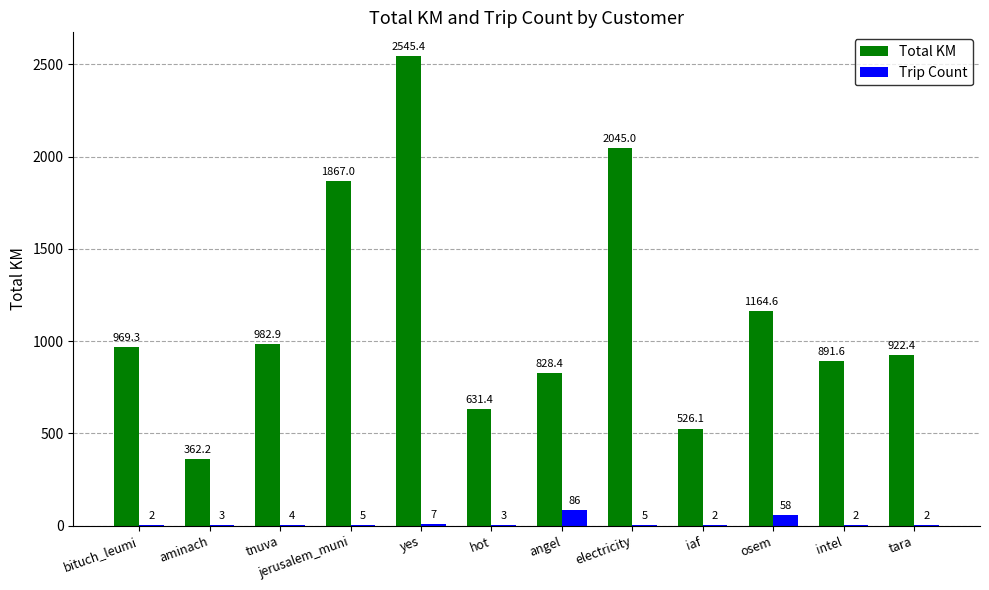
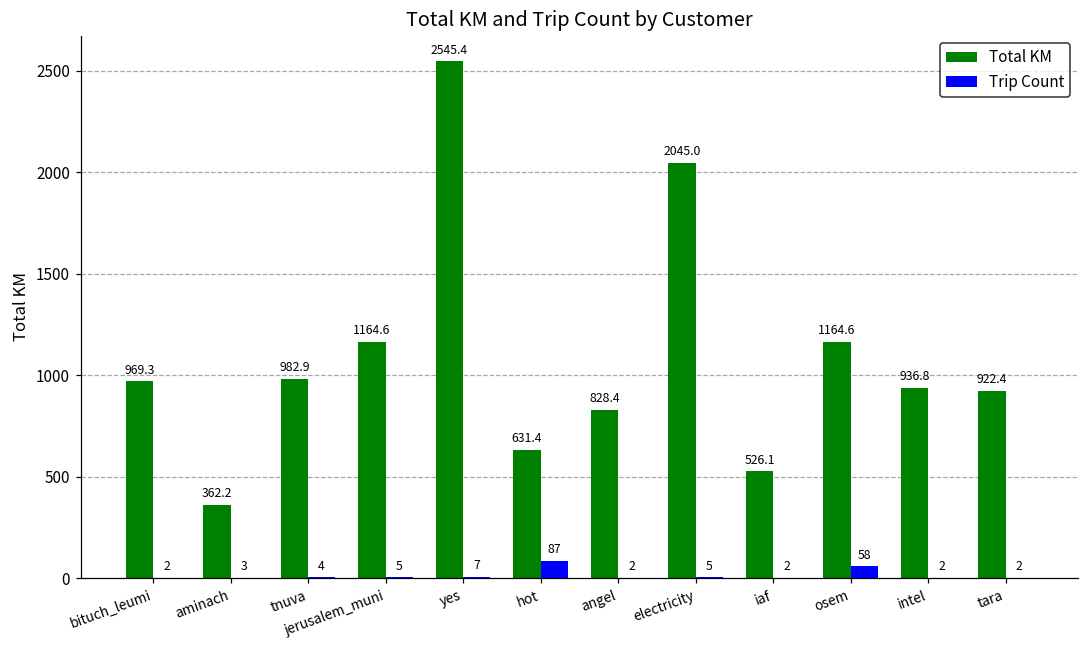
Total KM, jerusalem_muni: 1867.0 -> 1164.6
Trip Count, hot: 3 -> 87
Trip Count, angel: 86 -> 2
Total KM, intel: 891.6 -> 936.8
